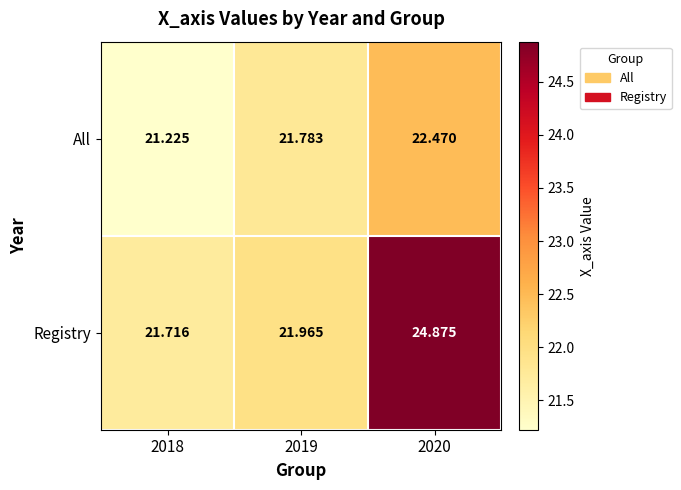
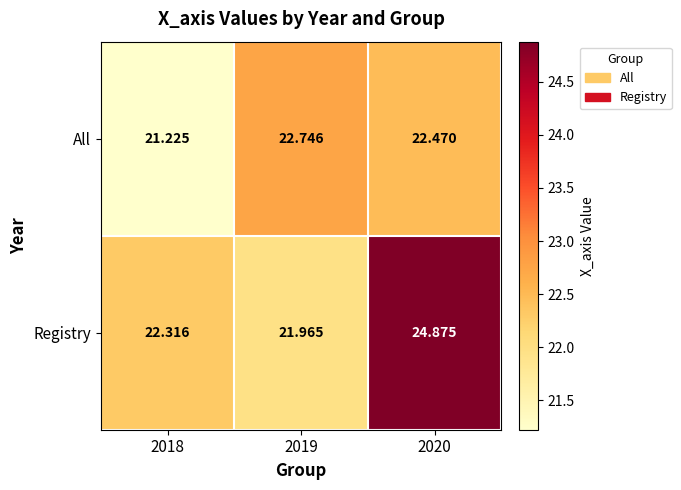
All, 2019: 21.783 -> 22.746
Registry, 2018: 21.716 -> 22.316
